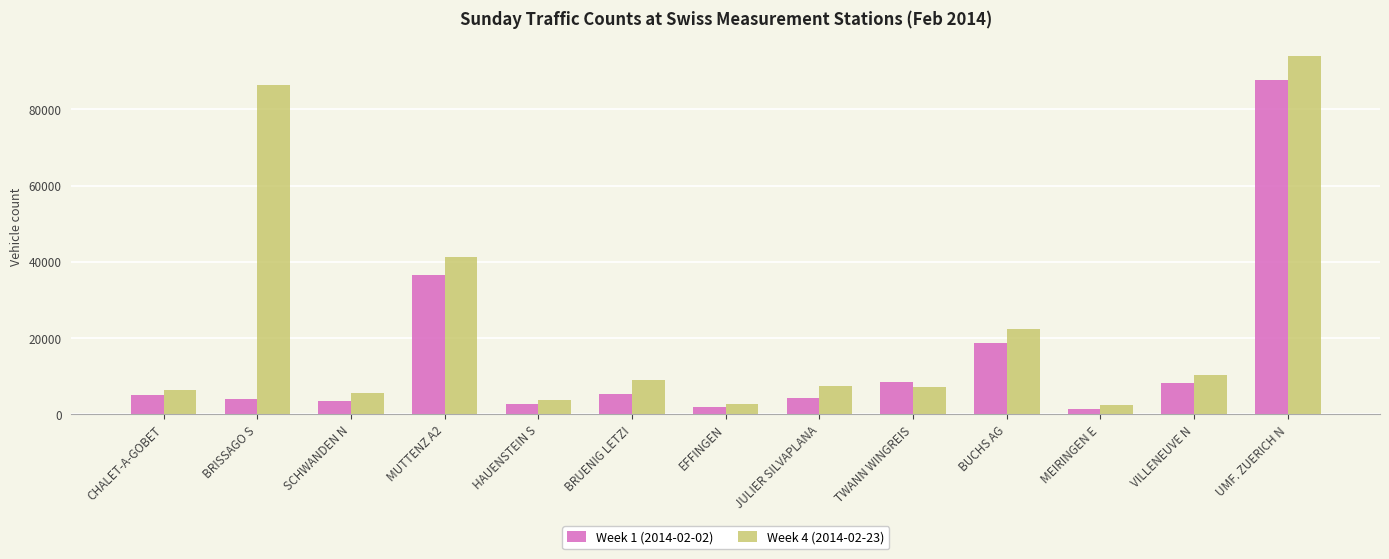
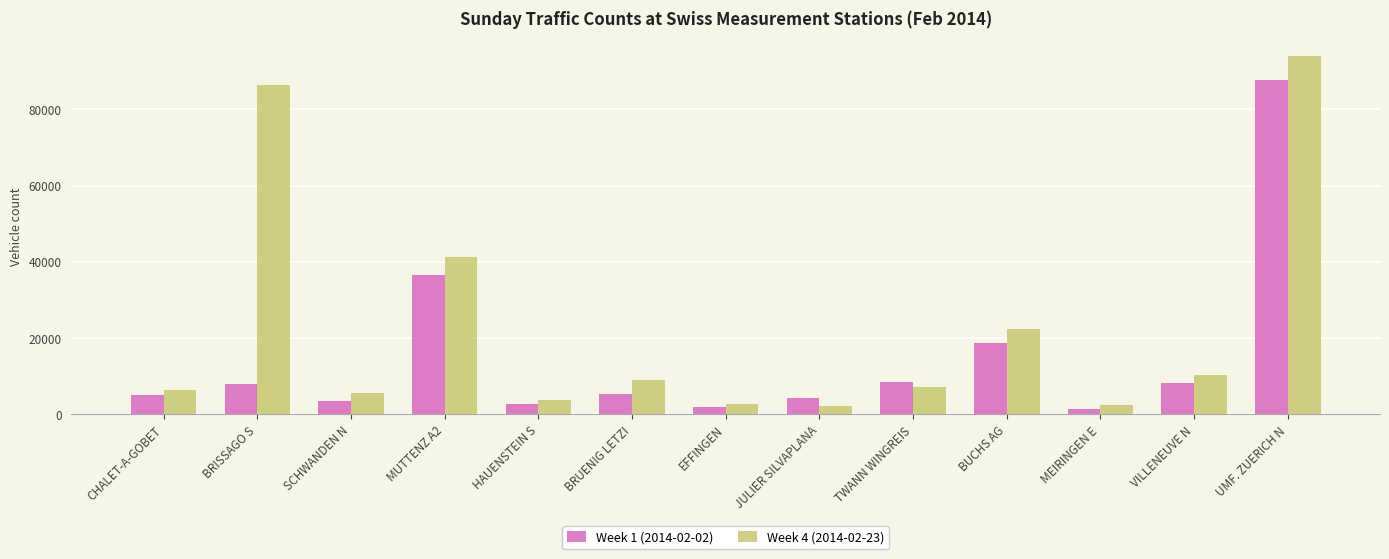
Week 1 (2014-02-02), BRISSAGO S: 4000 -> 8000
Week 4 (2014-02-23), JULIER SILVAPLANA: 7000 -> 2000
